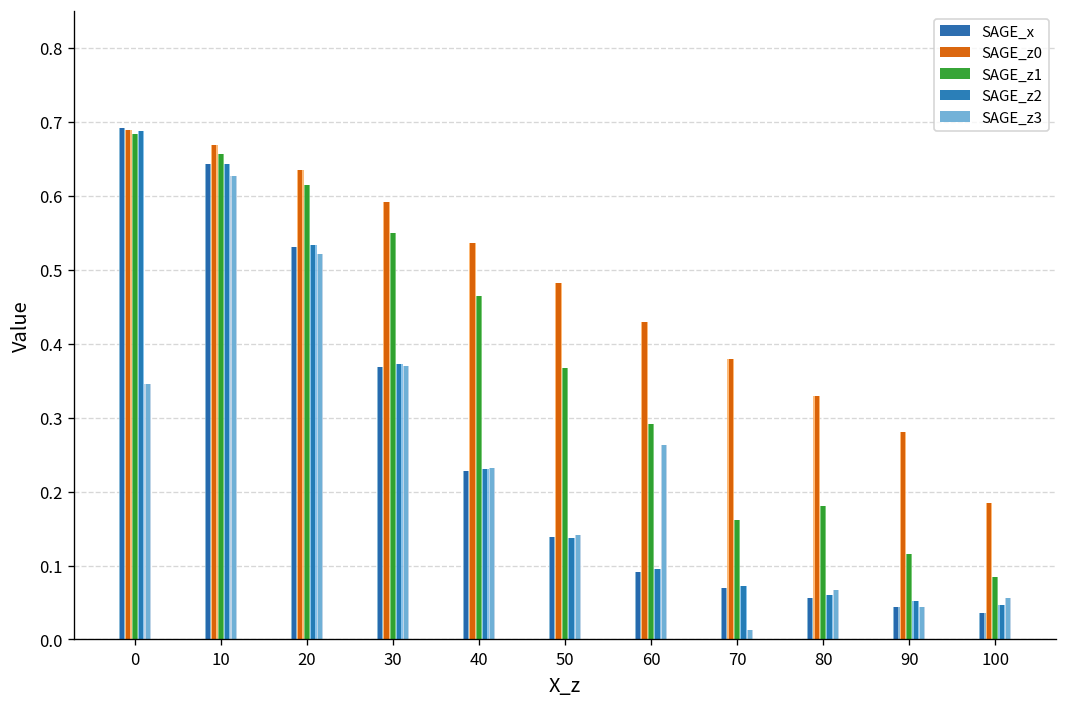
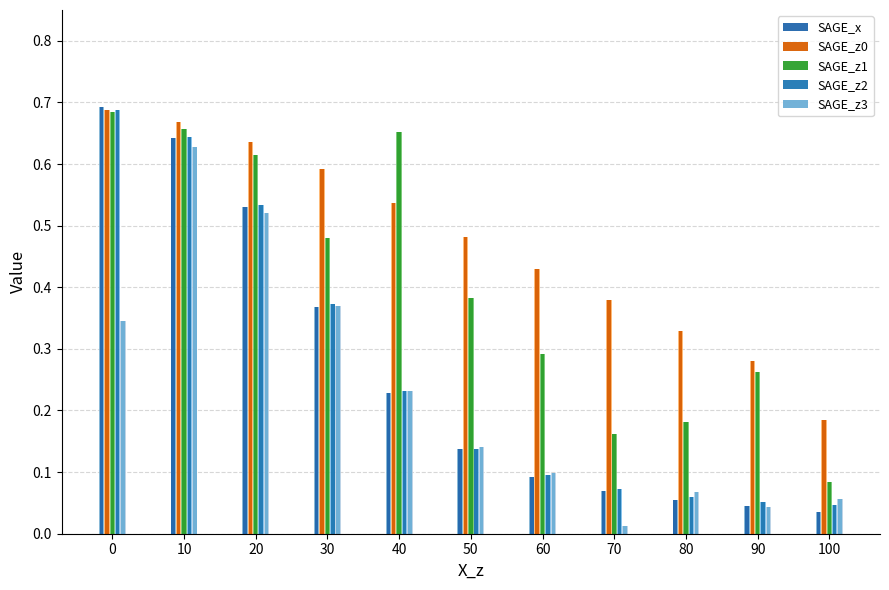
SAGE_z1, 30: 0.55 -> 0.48
SAGE_z1, 40: 0.46 -> 0.65
SAGE_z1, 50: 0.37 -> 0.38
SAGE_z3, 60: 0.26 -> 0.10
SAGE_z1, 90: 0.12 -> 0.26
